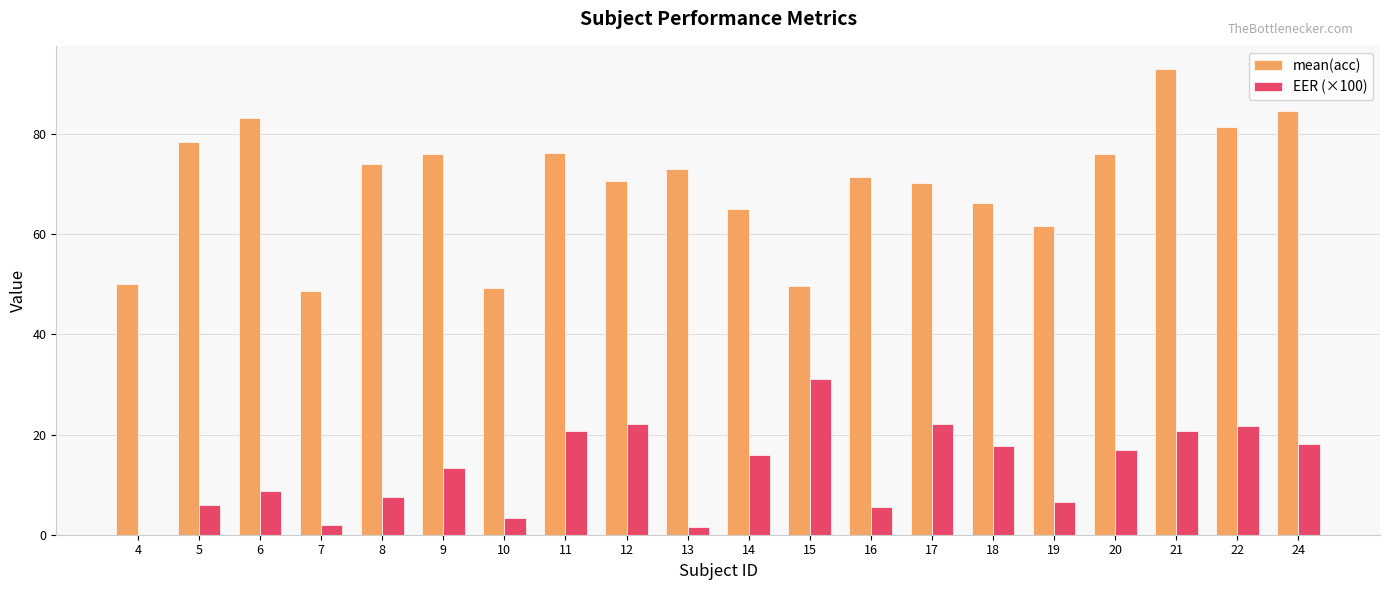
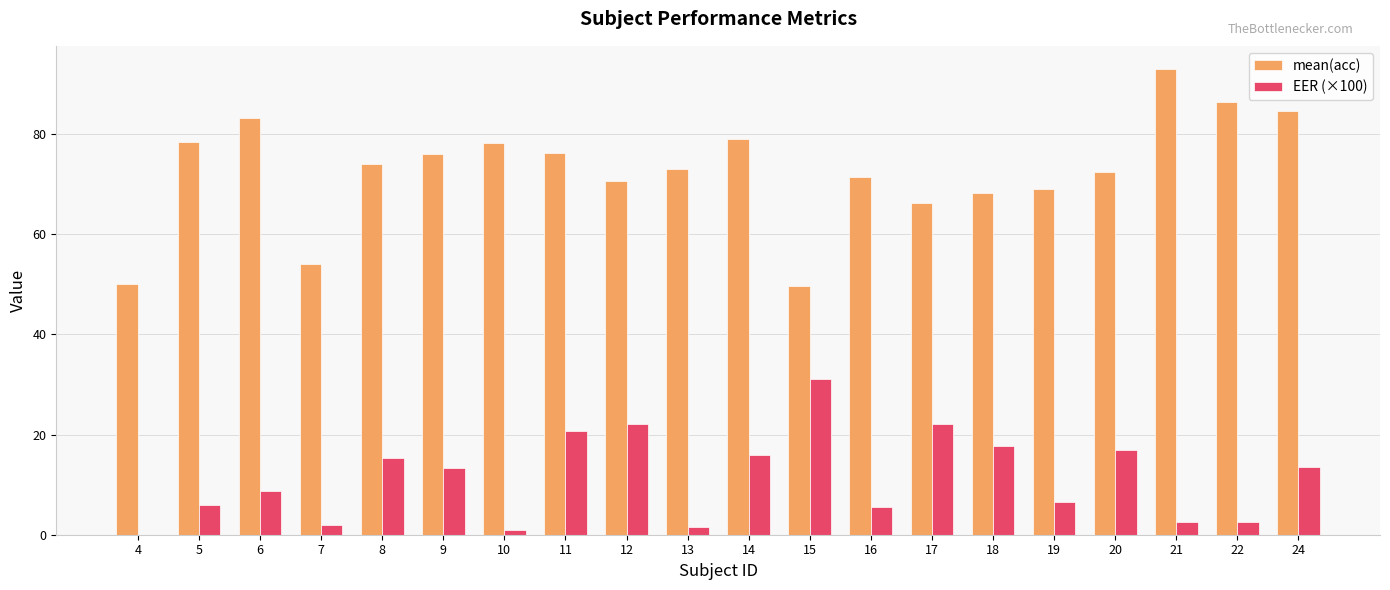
mean(acc), 7: 49 -> 54
EER (×100), 8: 7 -> 15
mean(acc), 10: 49 -> 78
EER (×100), 10: 3 -> 1
mean(acc), 14: 65 -> 79
mean(acc), 17: 70 -> 66
mean(acc), 18: 66 -> 68
mean(acc), 19: 62 -> 69
mean(acc), 20: 76 -> 73
EER (×100), 21: 21 -> 3
mean(acc), 22: 82 -> 86
EER (×100), 22: 22 -> 3
EER (×100), 24: 18 -> 14
